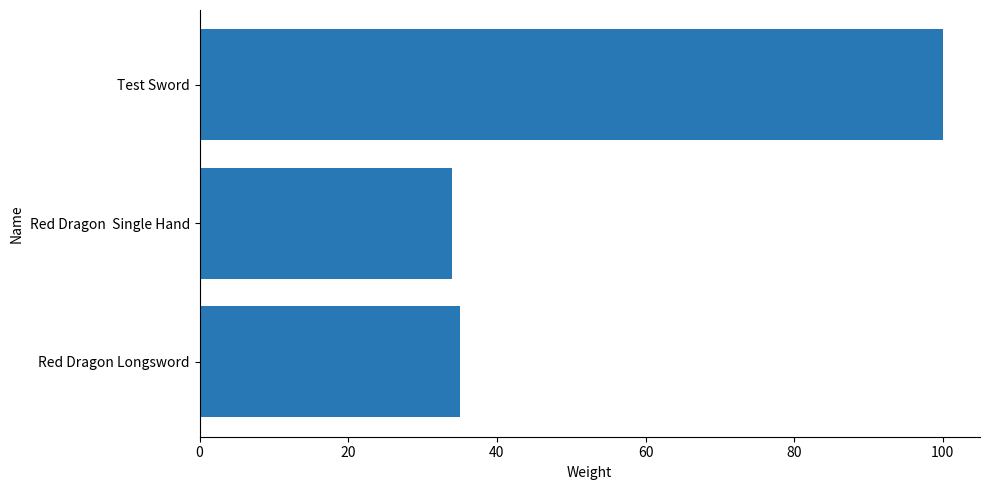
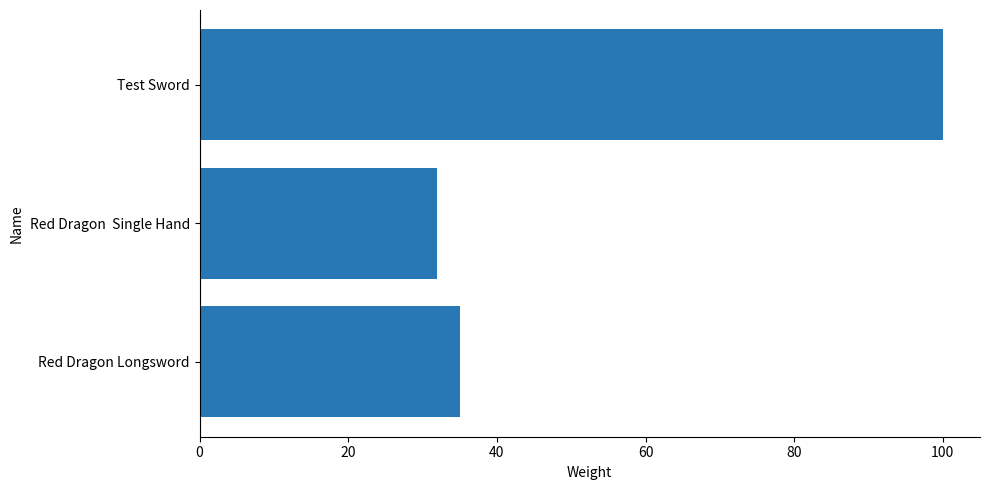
Red Dragon Single Hand: 34 -> 32
